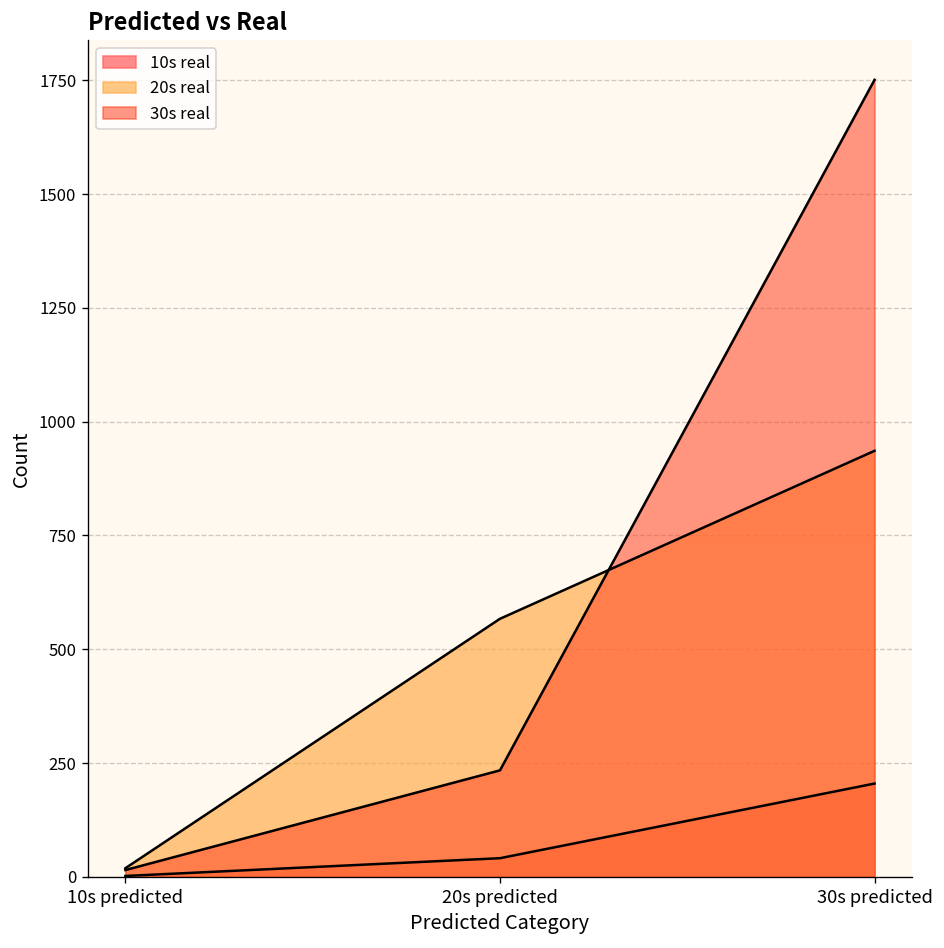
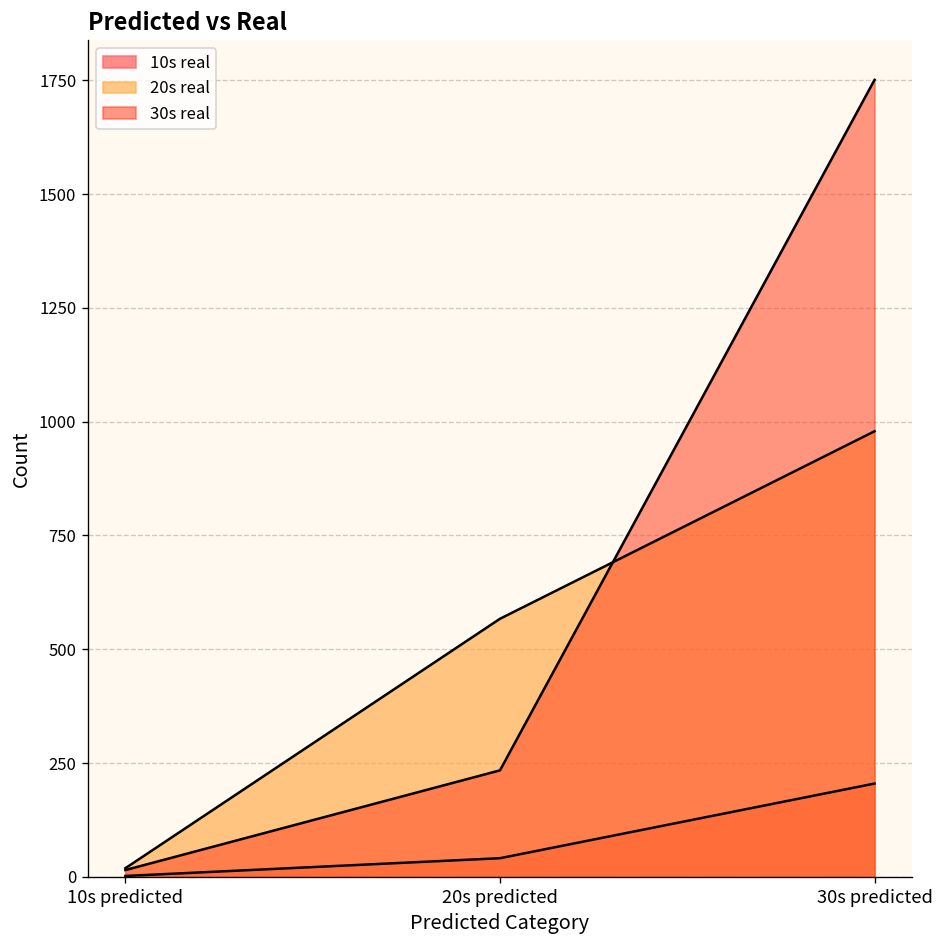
20s real, 30s predicted: 940 -> 980
